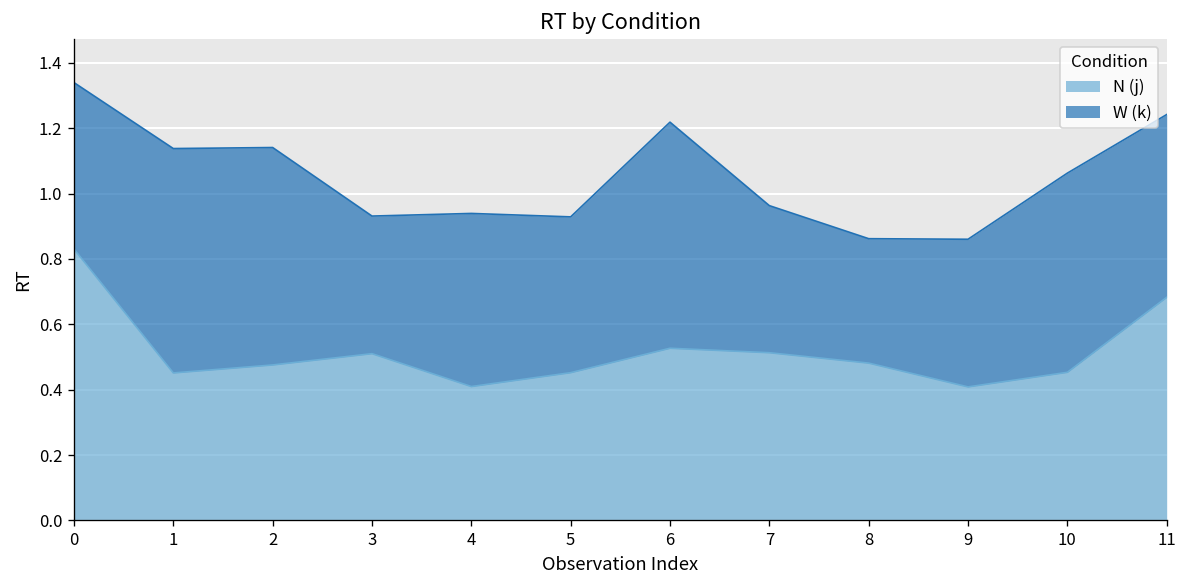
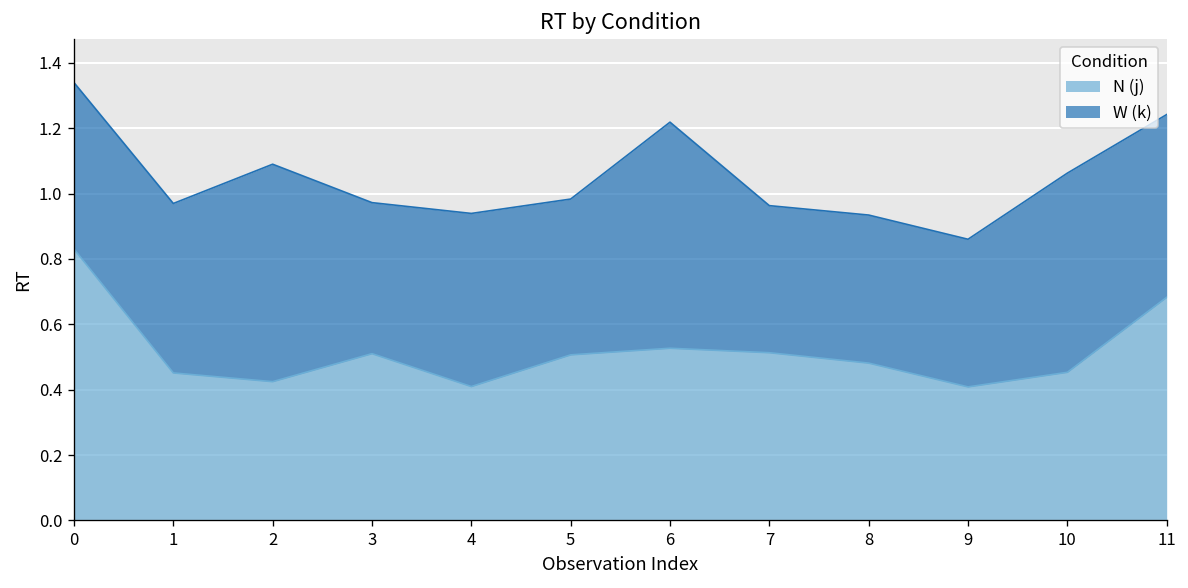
W (k), 1: 0.69 -> 0.52
N (j), 2: 0.48 -> 0.42
W (k), 3: 0.42 -> 0.46
N (j), 5: 0.45 -> 0.51
W (k), 8: 0.38 -> 0.45
